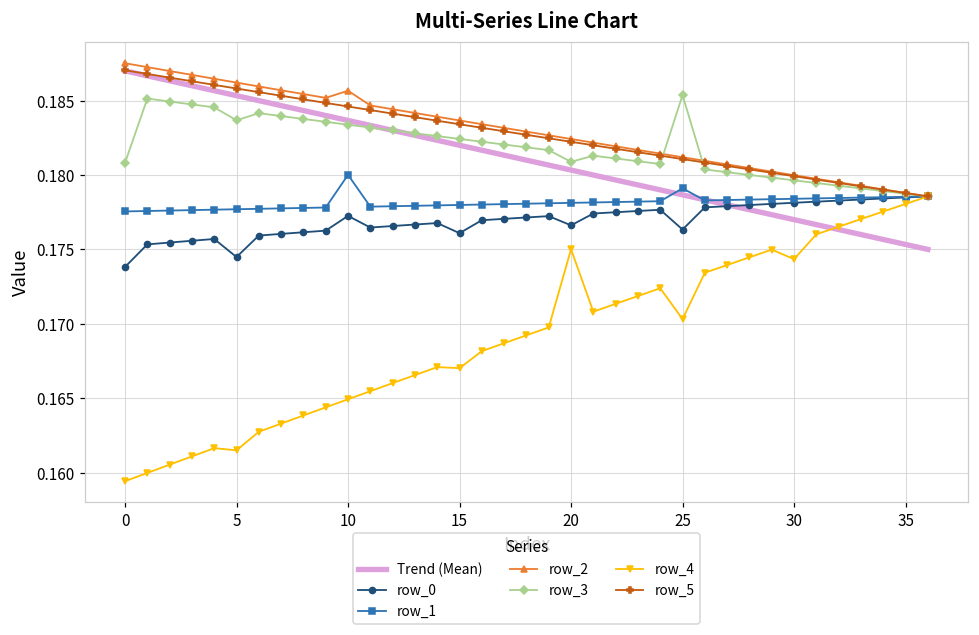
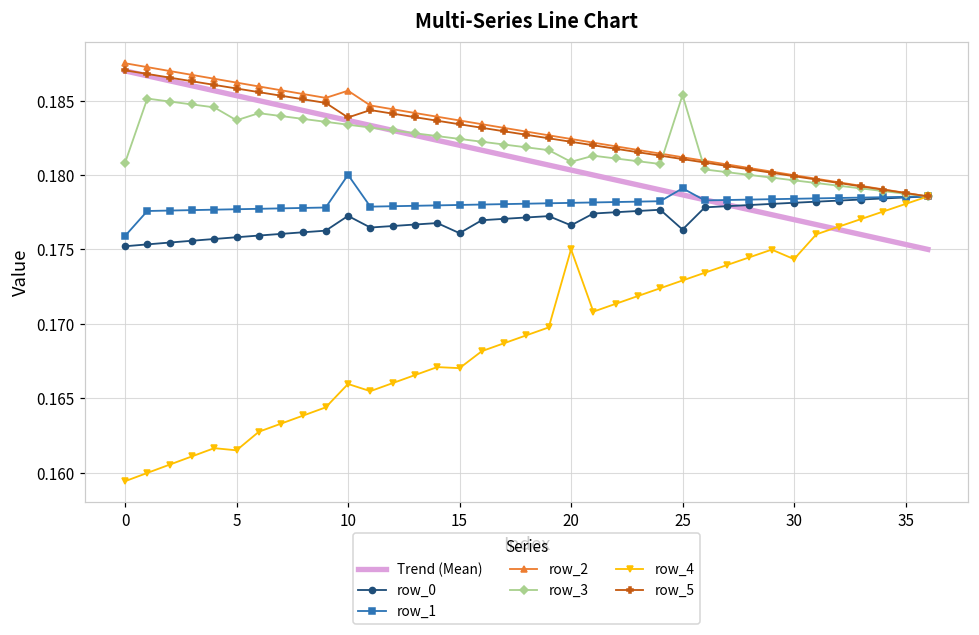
row_0, 0: 0.1738 -> 0.1752
row_1, 0: 0.1776 -> 0.1759
row_0, 5: 0.1745 -> 0.1758
row_4, 10: 0.1649 -> 0.1660
row_5, 10: 0.1846 -> 0.1839
row_4, 25: 0.1703 -> 0.1729
